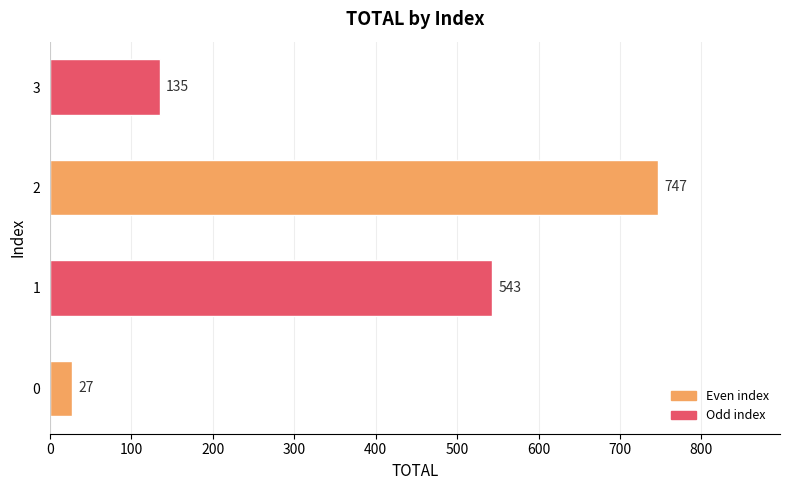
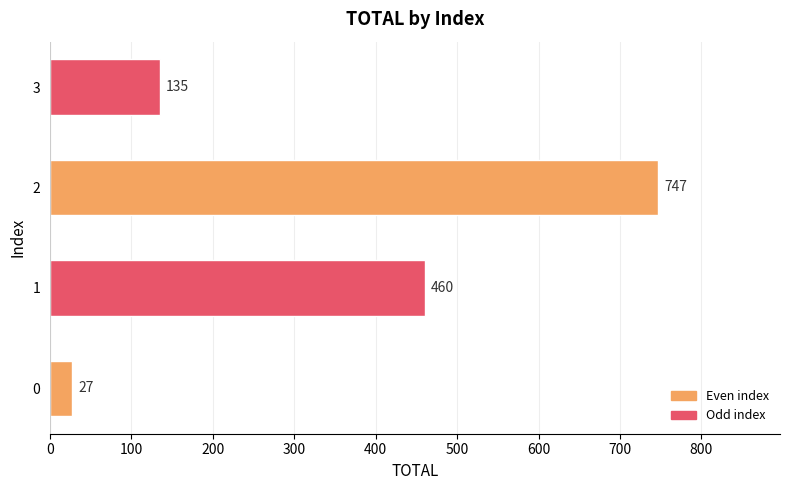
1: 543 -> 460
